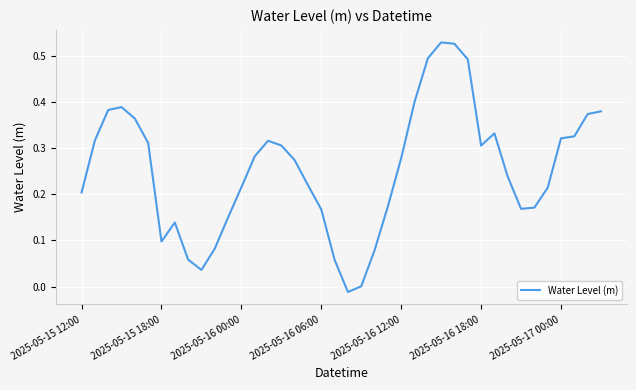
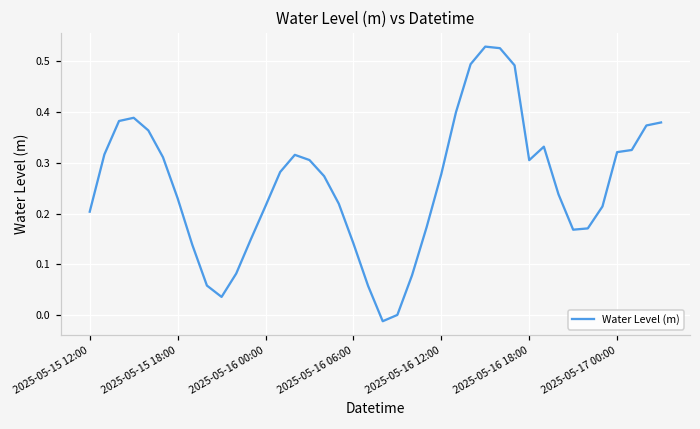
2025-05-15 18:00: 0.10 -> 0.23
2025-05-16 06:00: 0.17 -> 0.14
